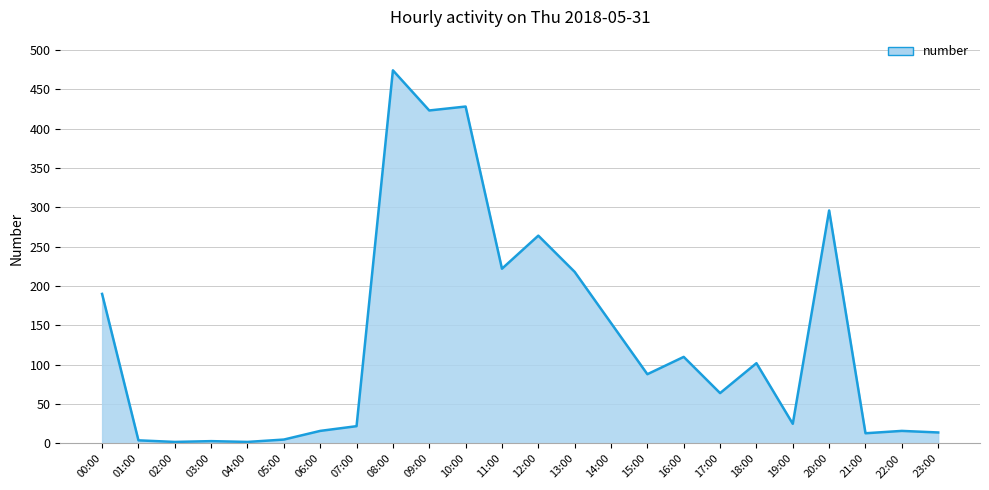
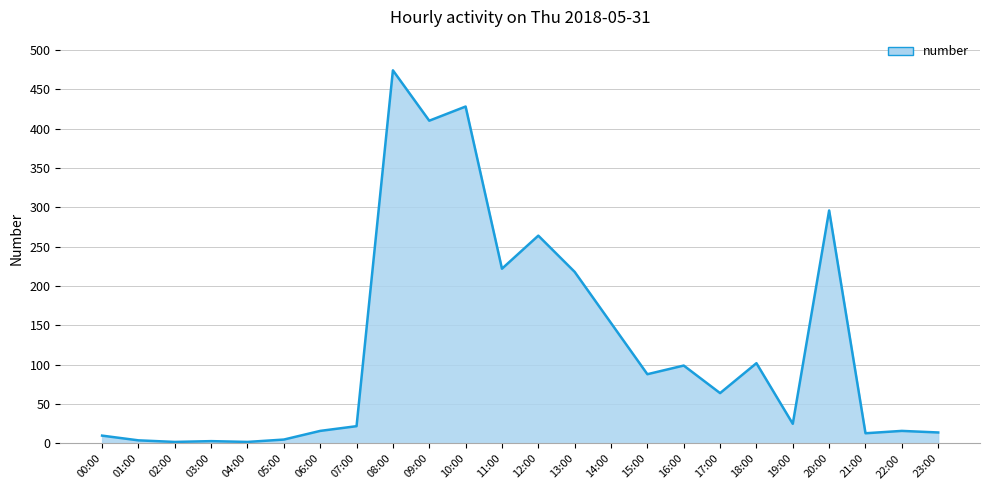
00:00: 190 -> 10
09:00: 420 -> 410
16:00: 110 -> 100
